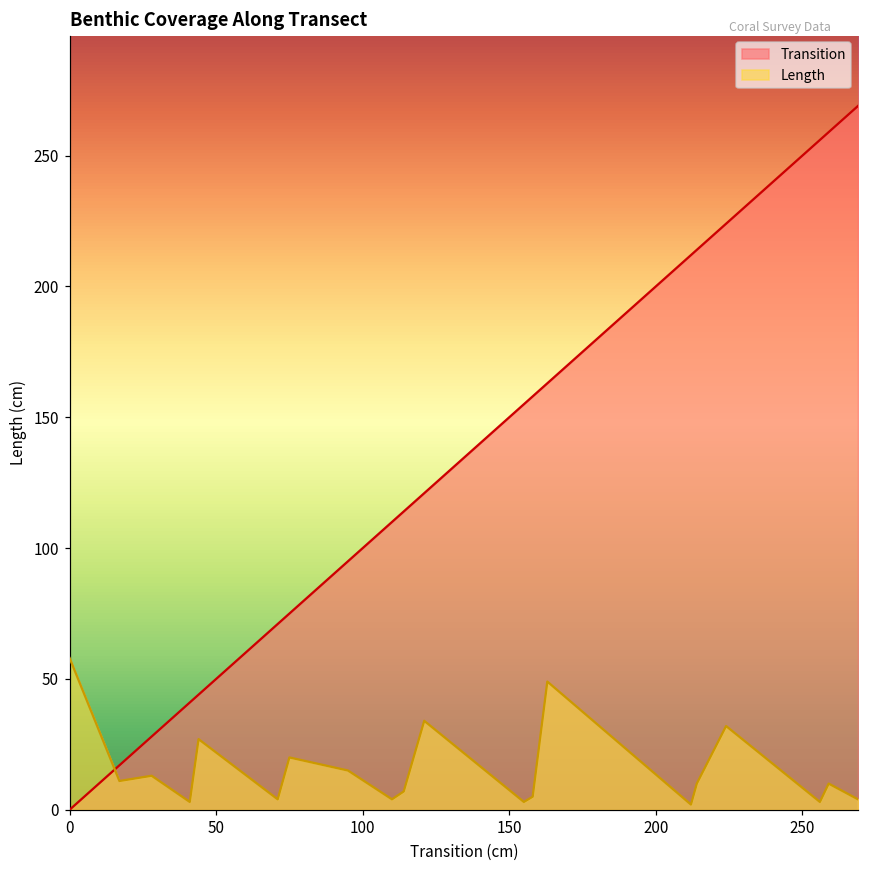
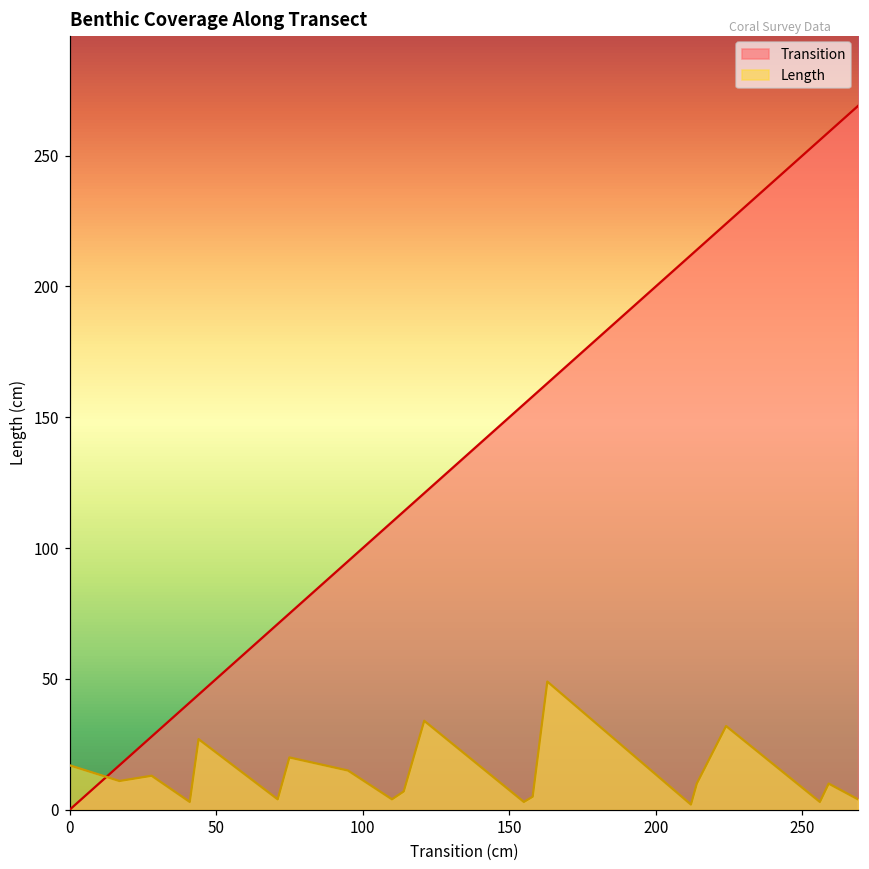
Length, 0: 58 -> 17
